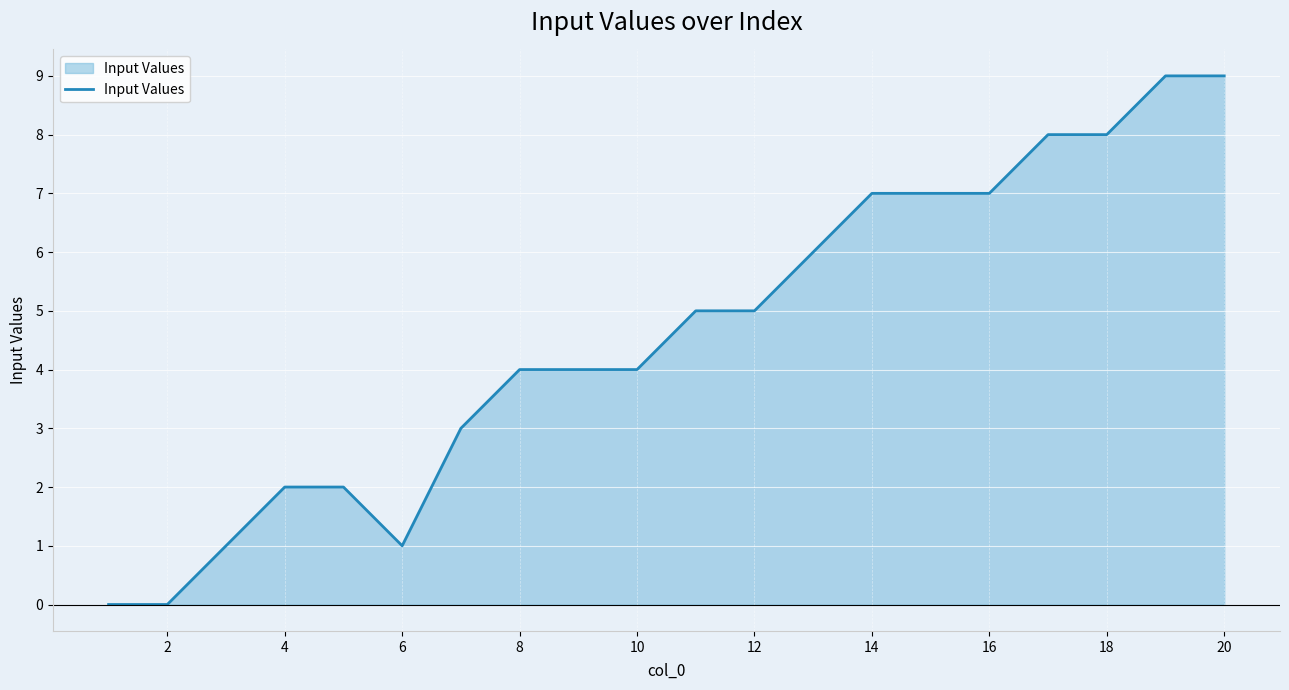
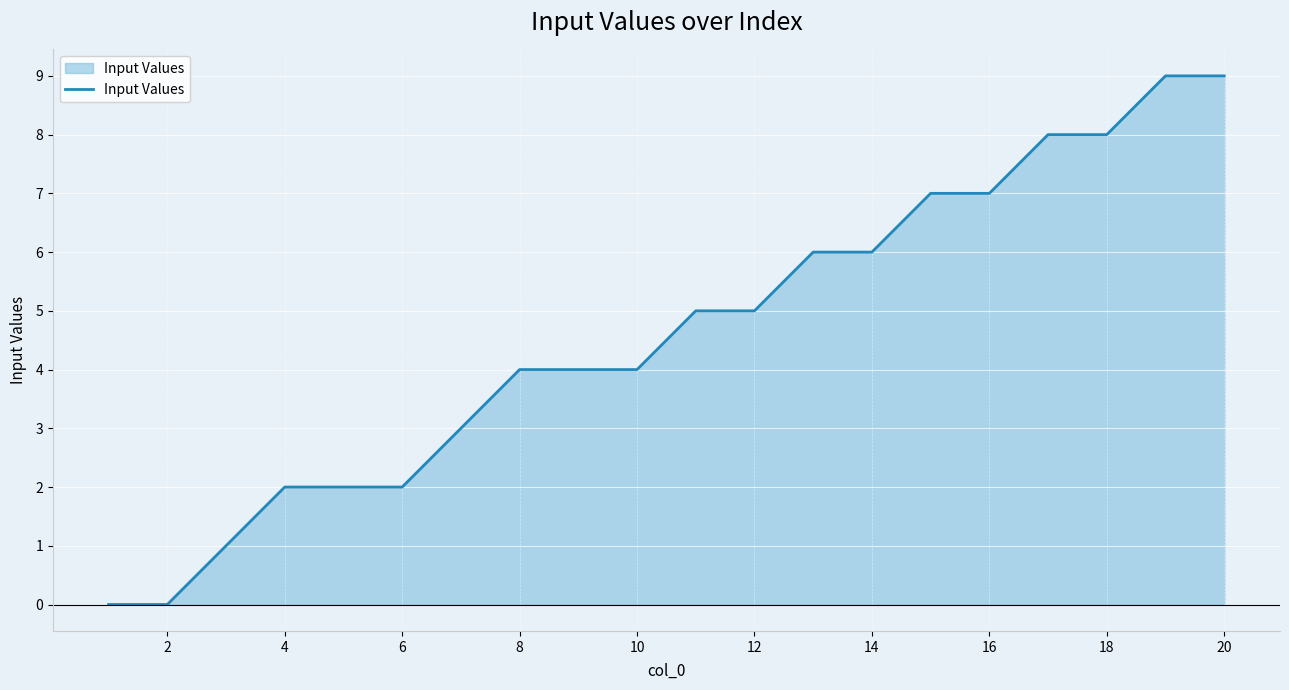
6: 1 -> 2
14: 7 -> 6
